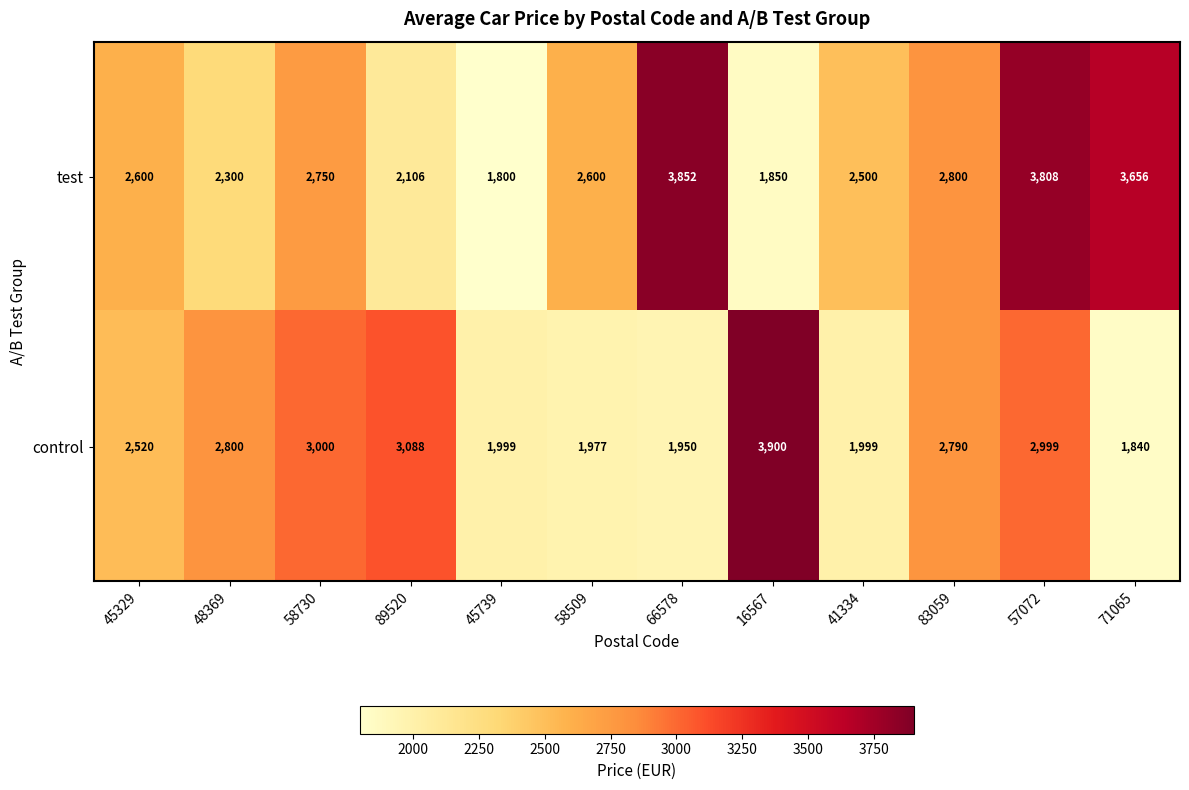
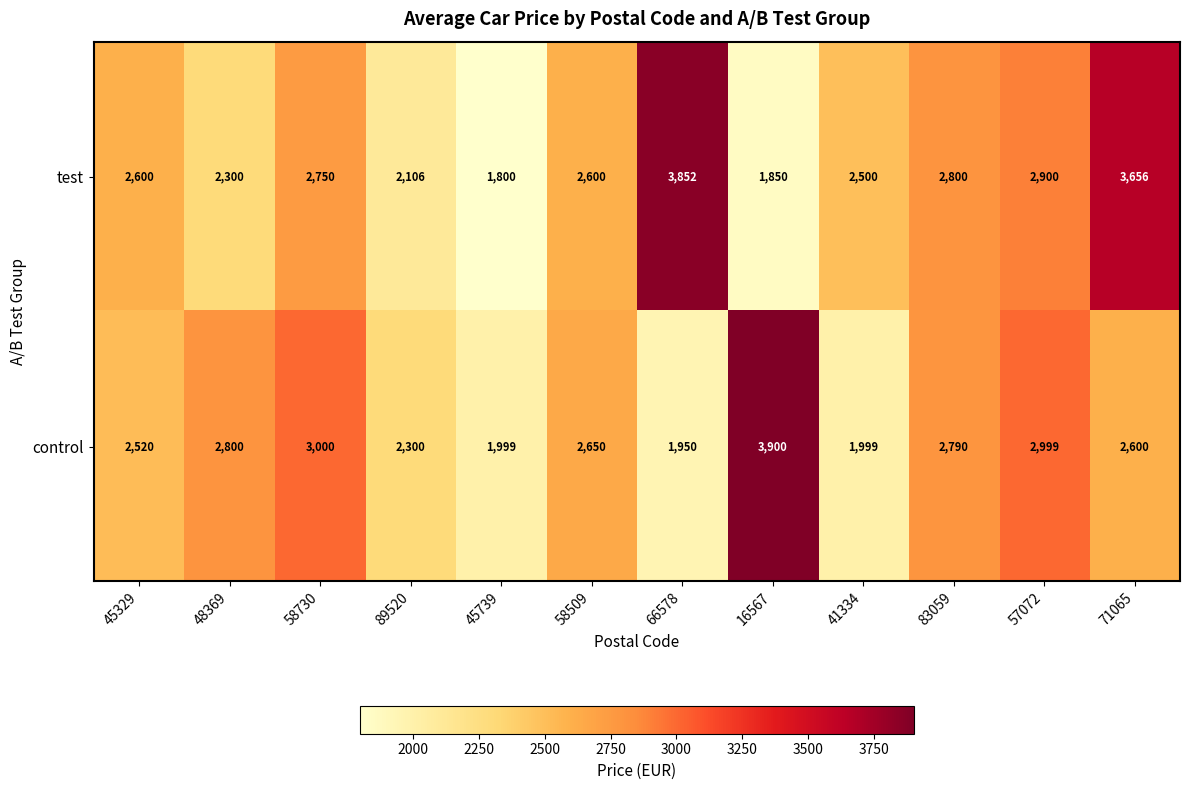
test, 57072: 3,808 -> 2,900
control, 89520: 3,088 -> 2,300
control, 58509: 1,977 -> 2,650
control, 71065: 1,840 -> 2,600
